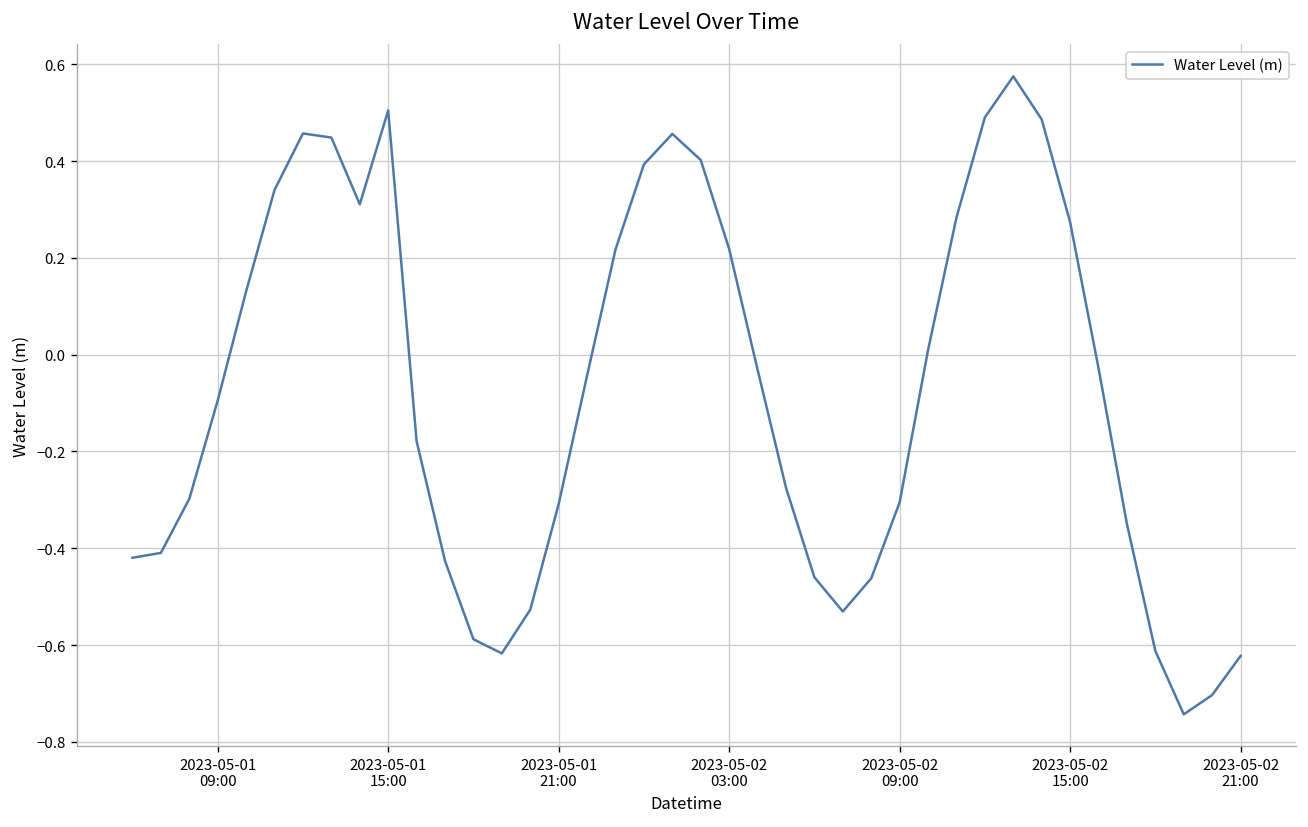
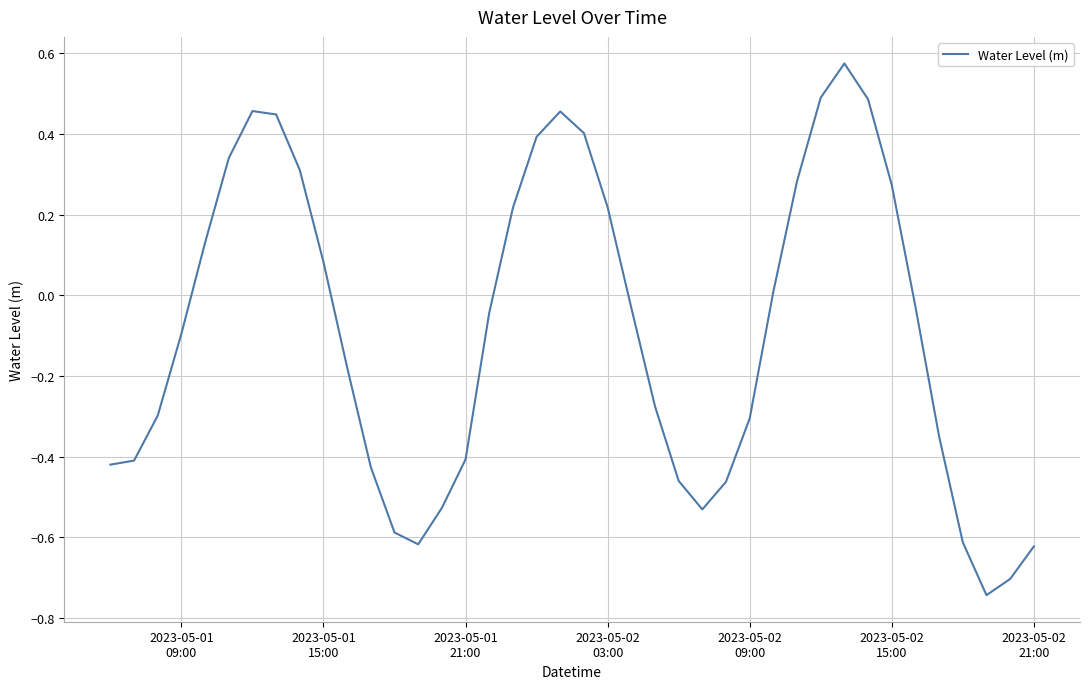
2023-05-01 15:00: 0.50 -> 0.08
2023-05-01 21:00: -0.31 -> -0.41
